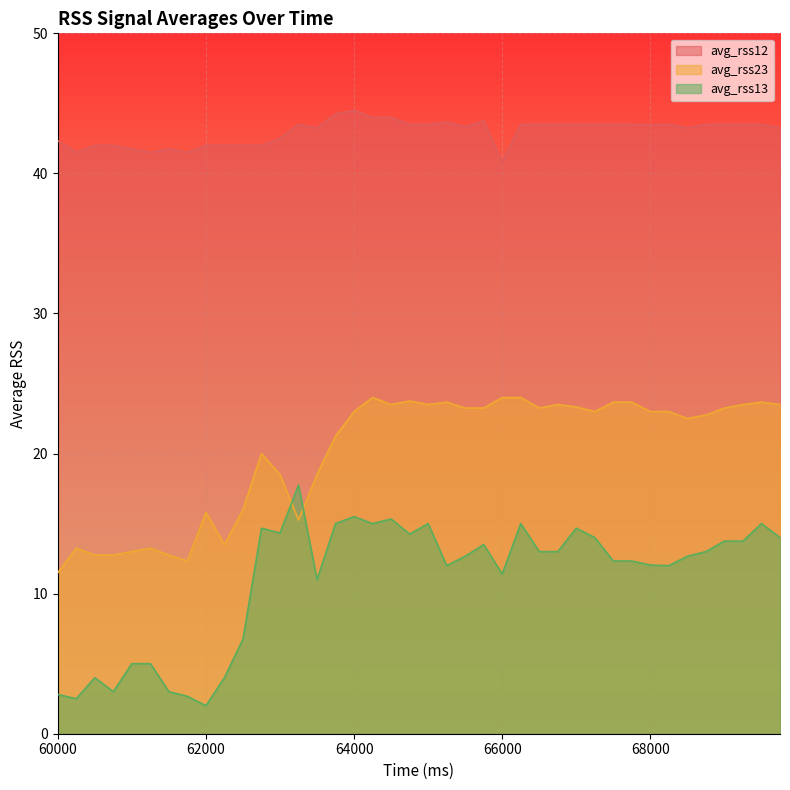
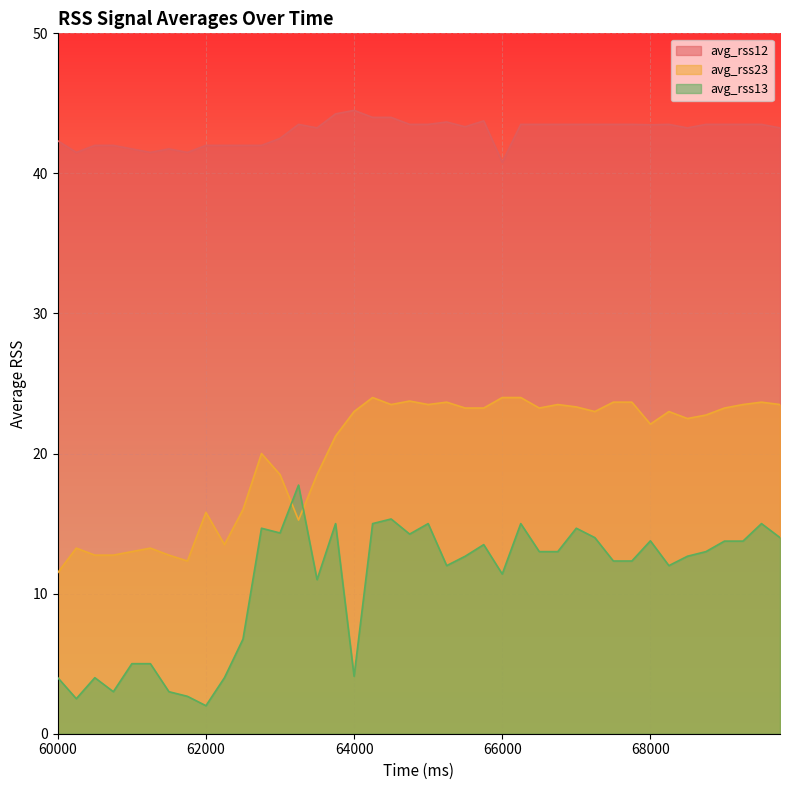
avg_rss13, 60000: 2.8 -> 4.0
avg_rss13, 64000: 15.5 -> 4.1
avg_rss23, 68000: 23.0 -> 22.1
avg_rss13, 68000: 12.0 -> 13.8
